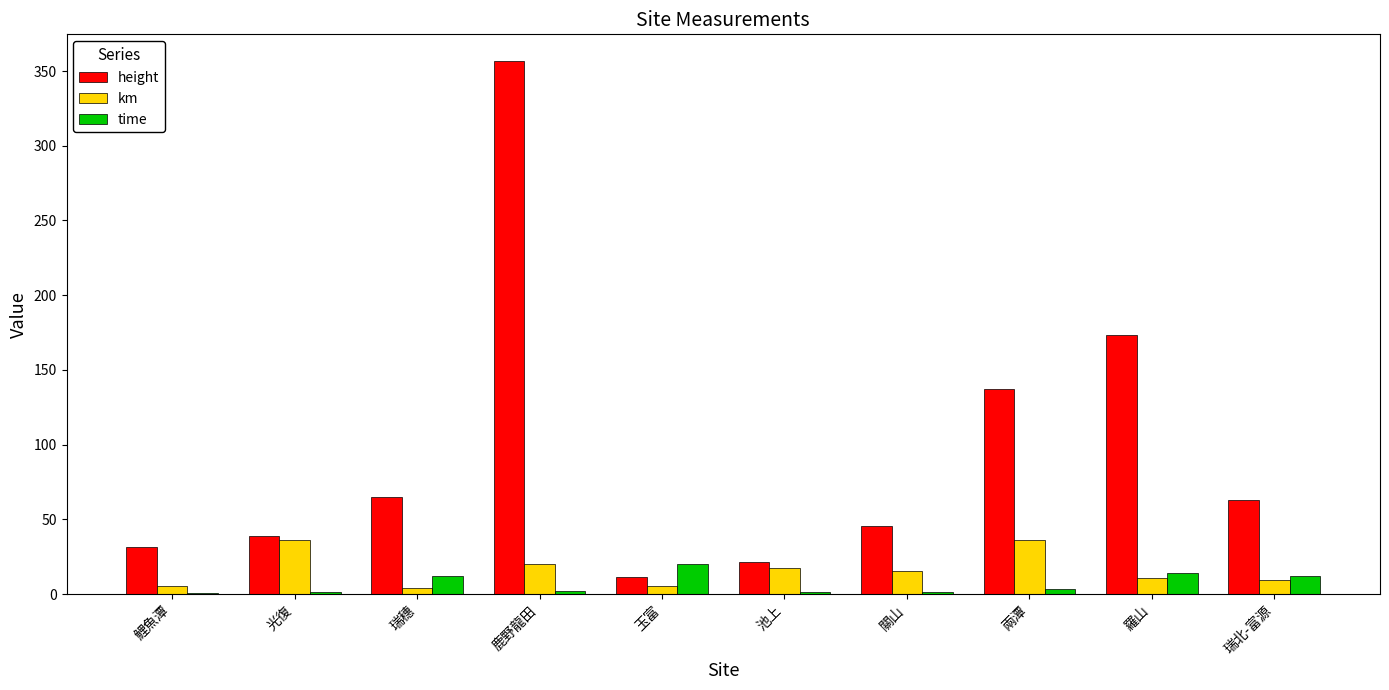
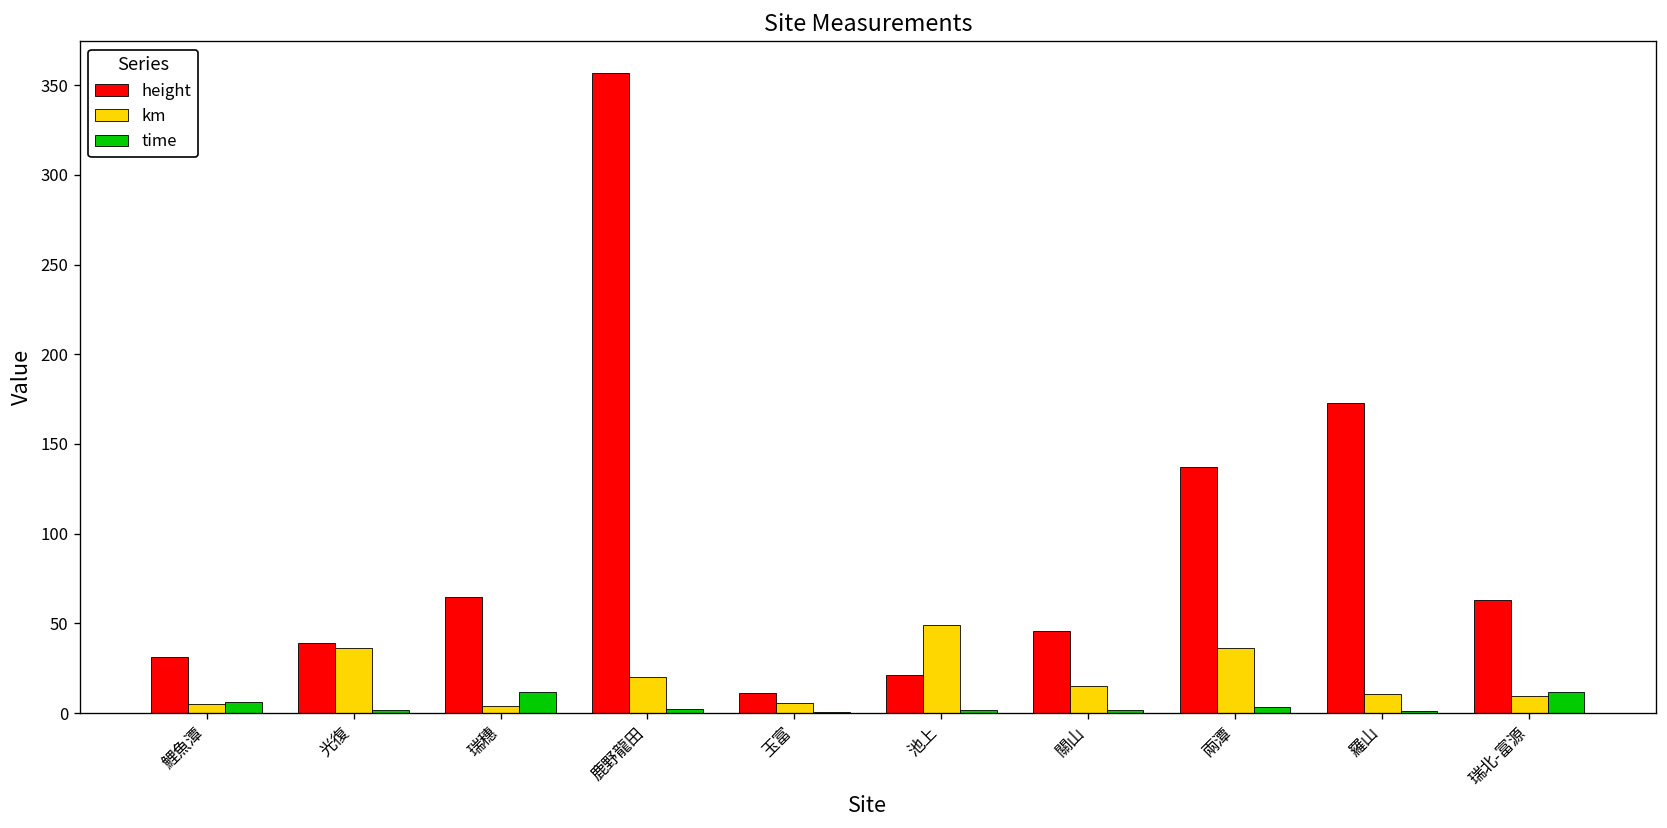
time, 鯉魚潭: 1 -> 6
time, 玉富: 21 -> 1
km, 池上: 17 -> 49
time, 羅山: 14 -> 1
